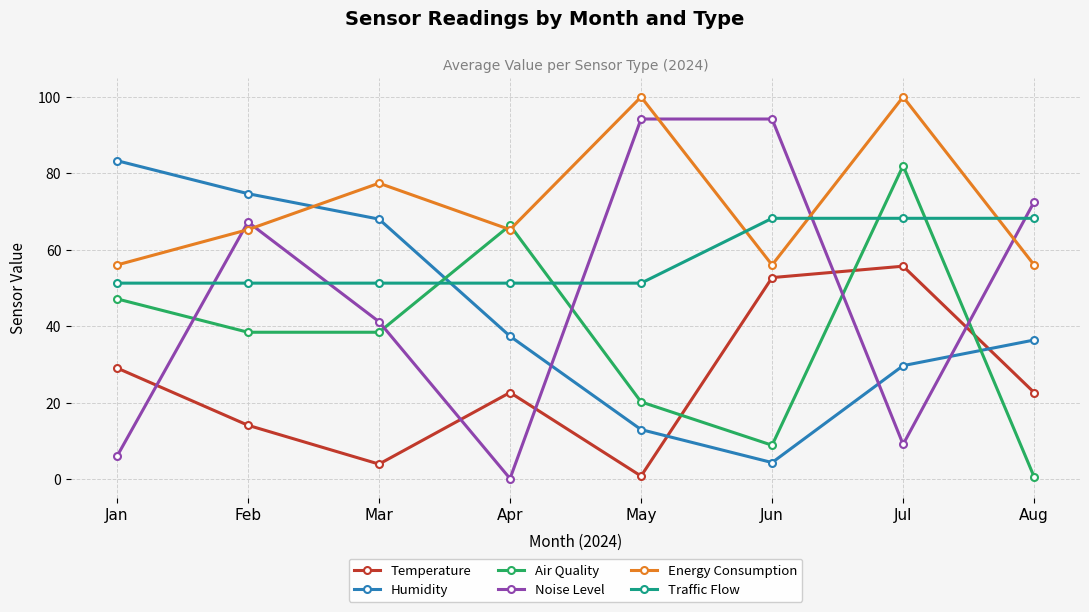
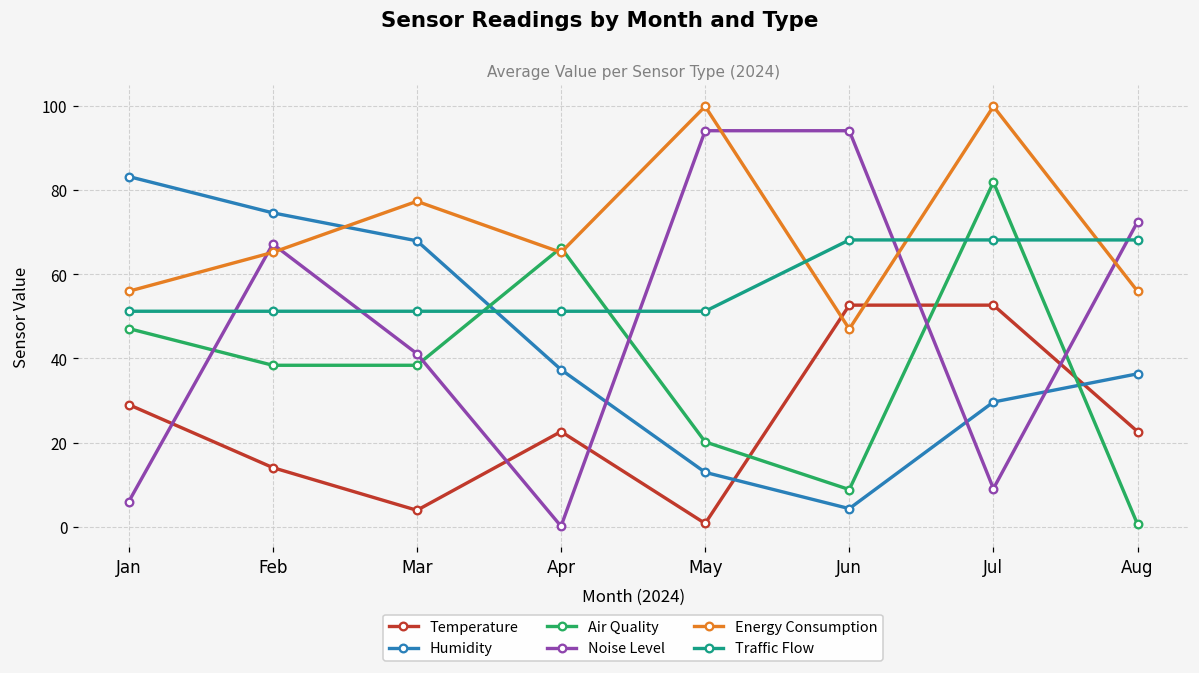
Energy Consumption, Jun: 56 -> 47
Temperature, Jul: 56 -> 53
